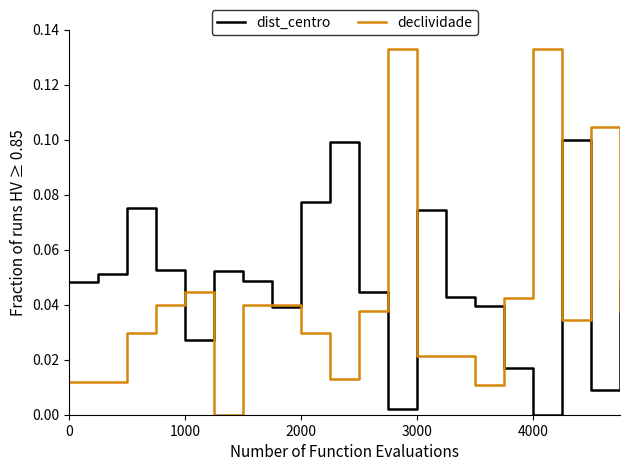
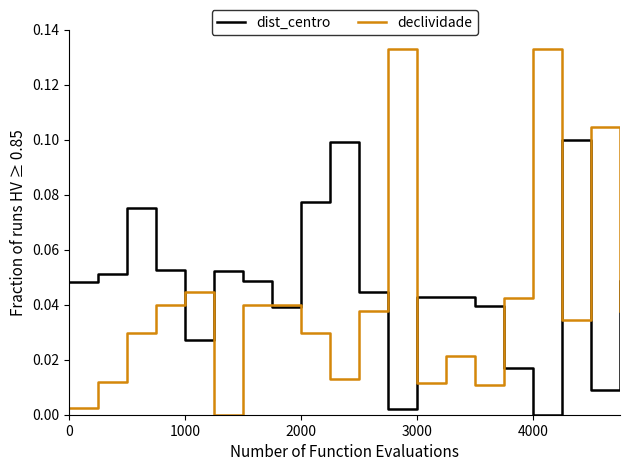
declividade, 0: 0.012 -> 0.002
dist_centro, 3000: 0.075 -> 0.043
declividade, 3000: 0.021 -> 0.011
